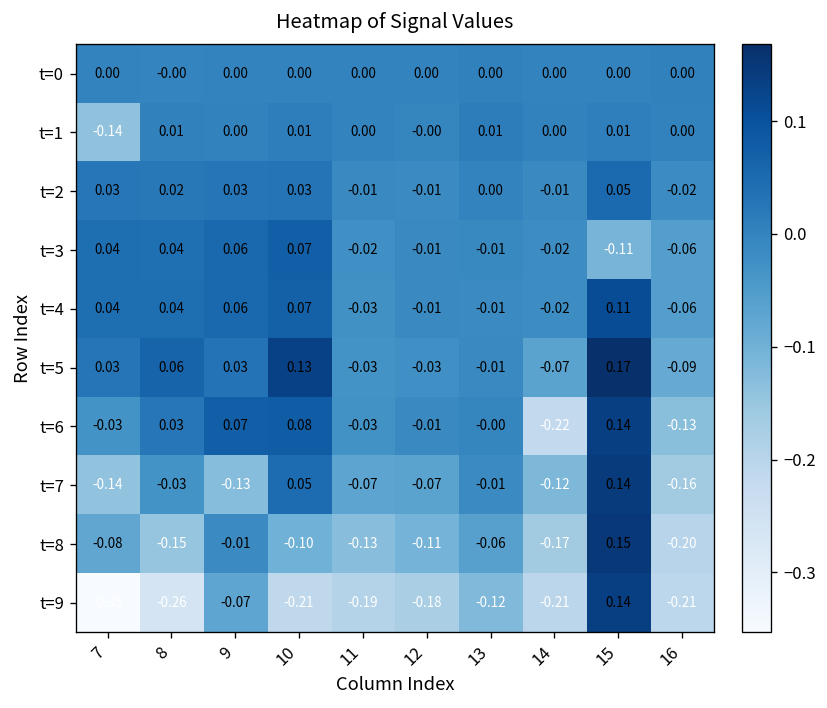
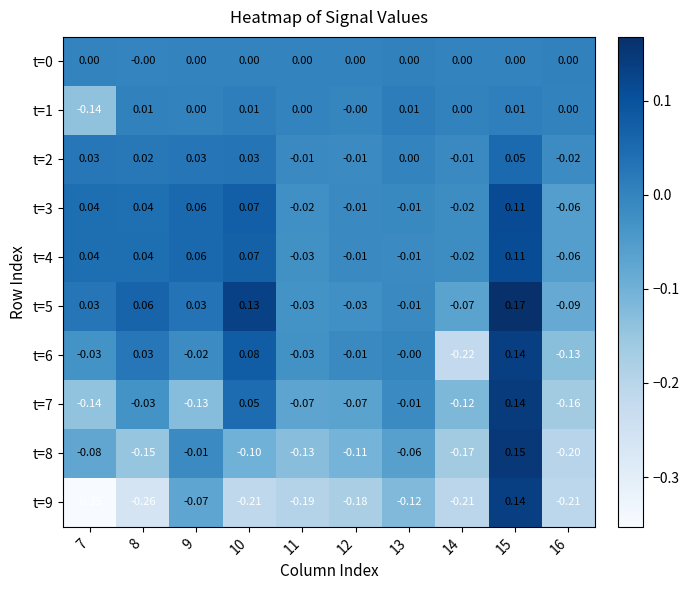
t=3, 15: -0.11 -> 0.11
t=6, 9: 0.07 -> -0.02
